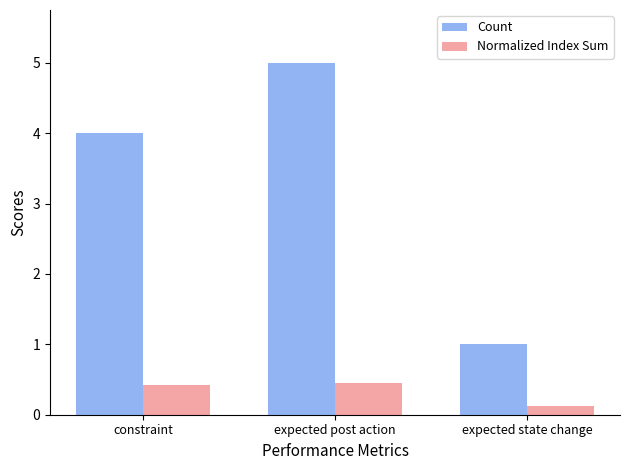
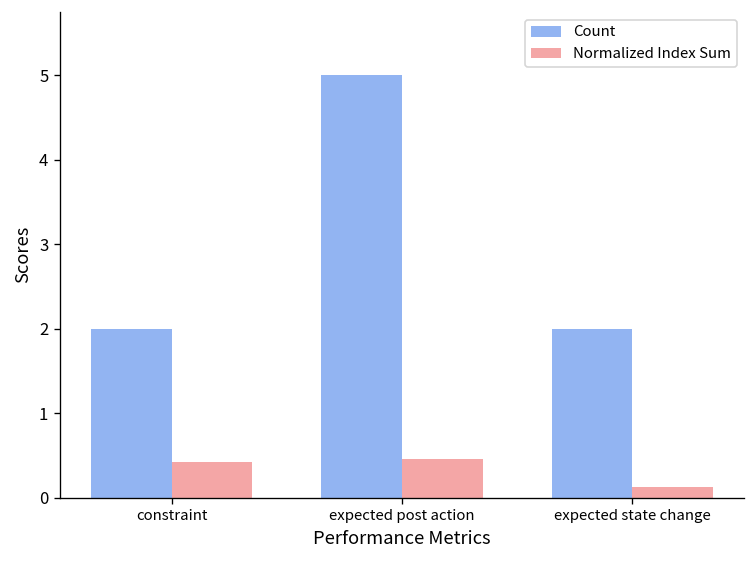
Count, constraint: 4 -> 2
Count, expected state change: 1 -> 2
